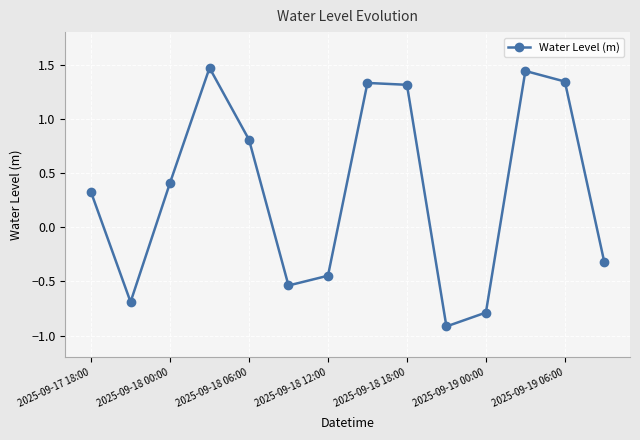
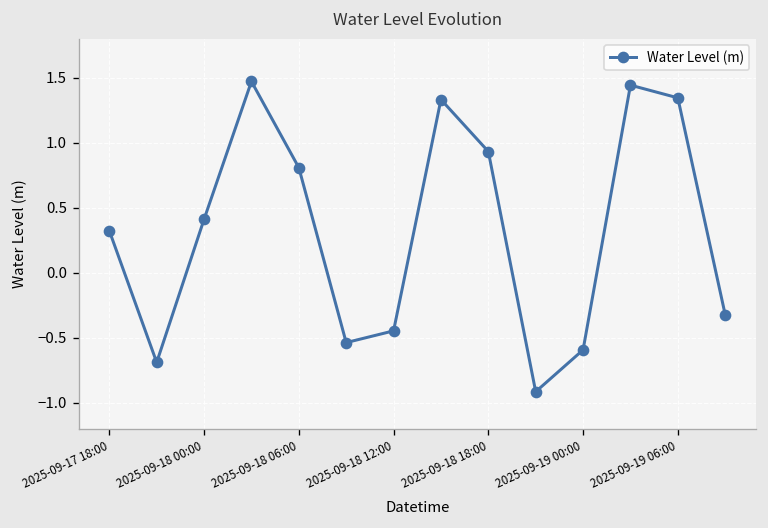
2025-09-18 18:00: 1.31 -> 0.93
2025-09-19 00:00: -0.79 -> -0.59
